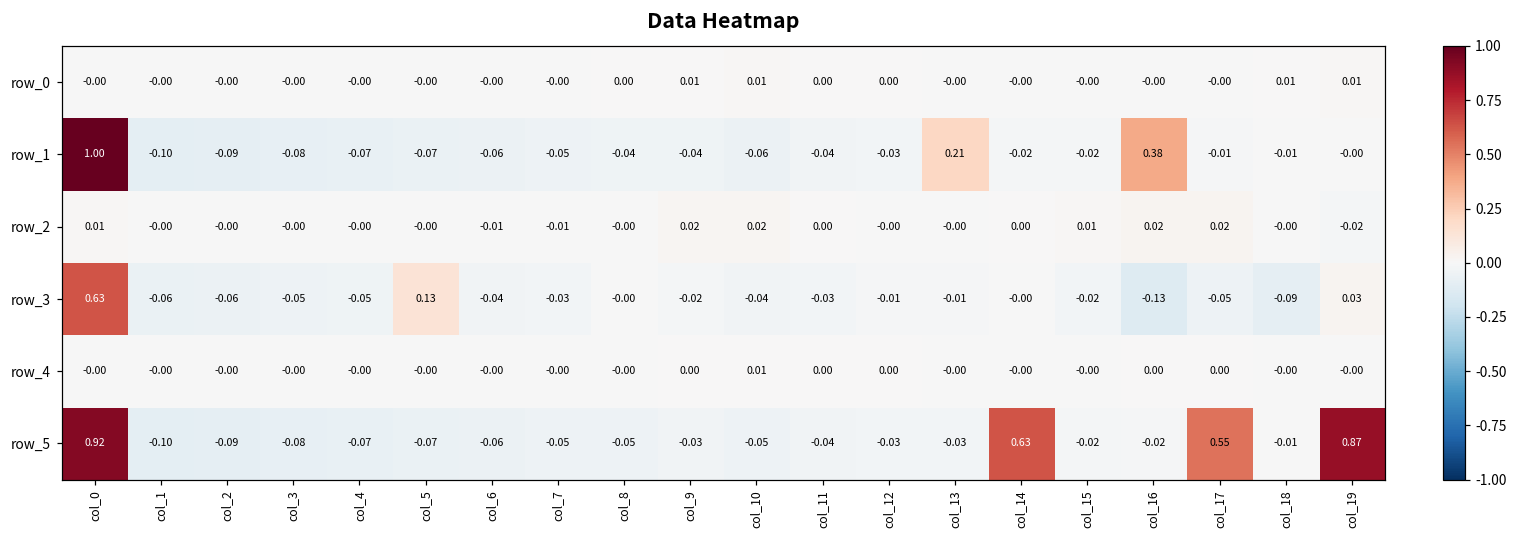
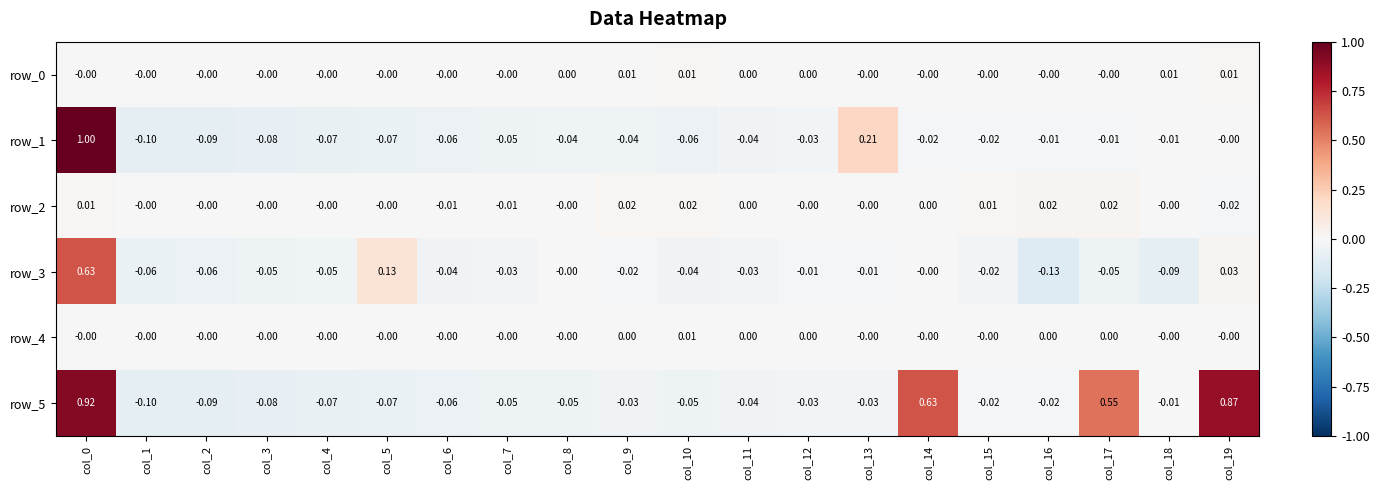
row_1, col_16: 0.38 -> -0.01
